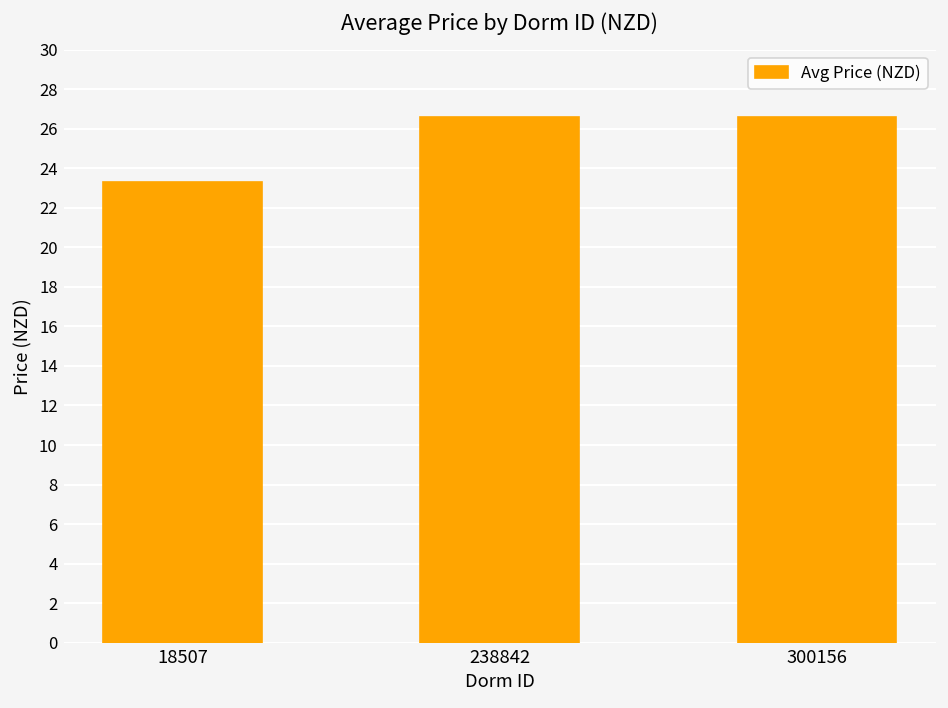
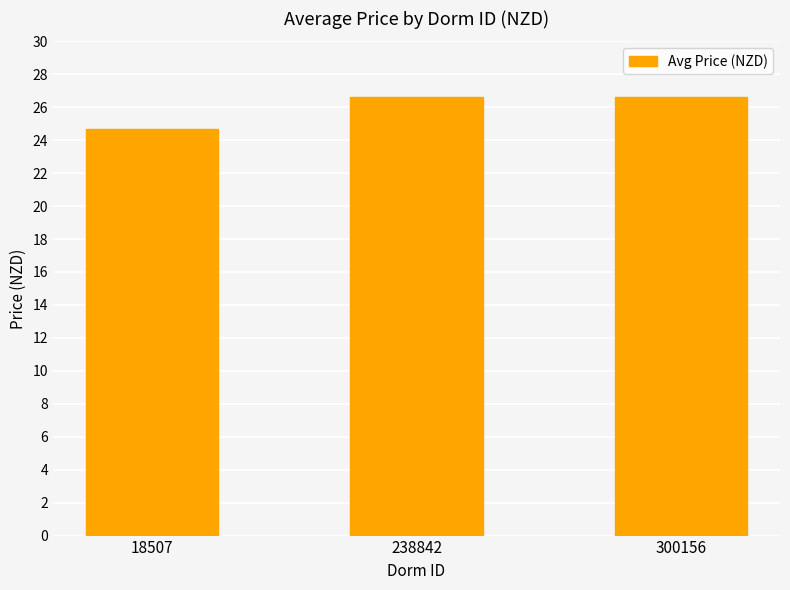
18507: 23.3 -> 24.7
